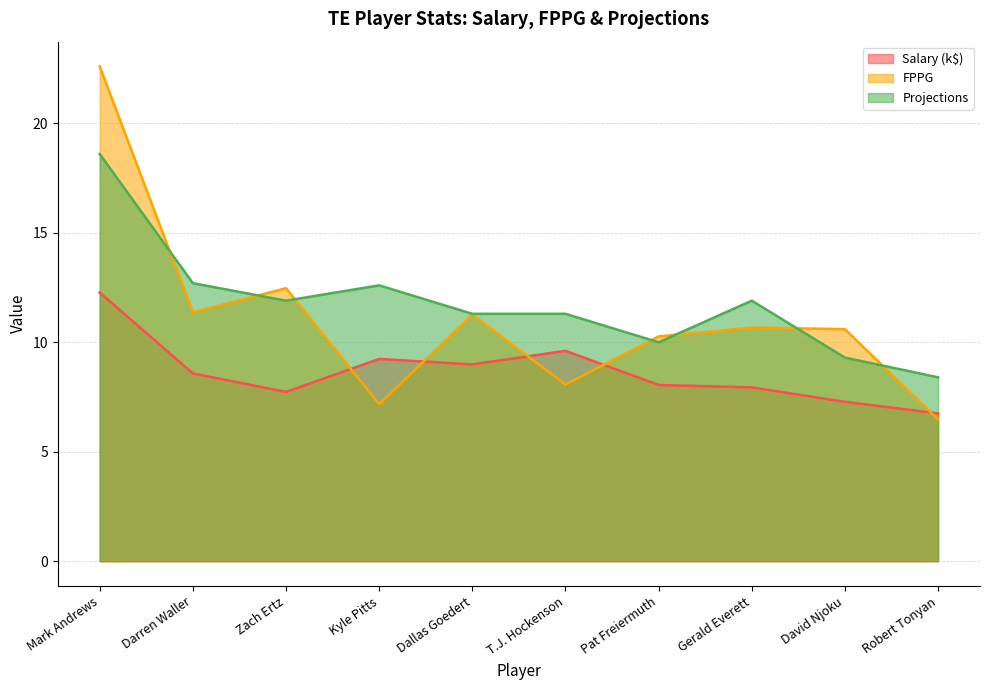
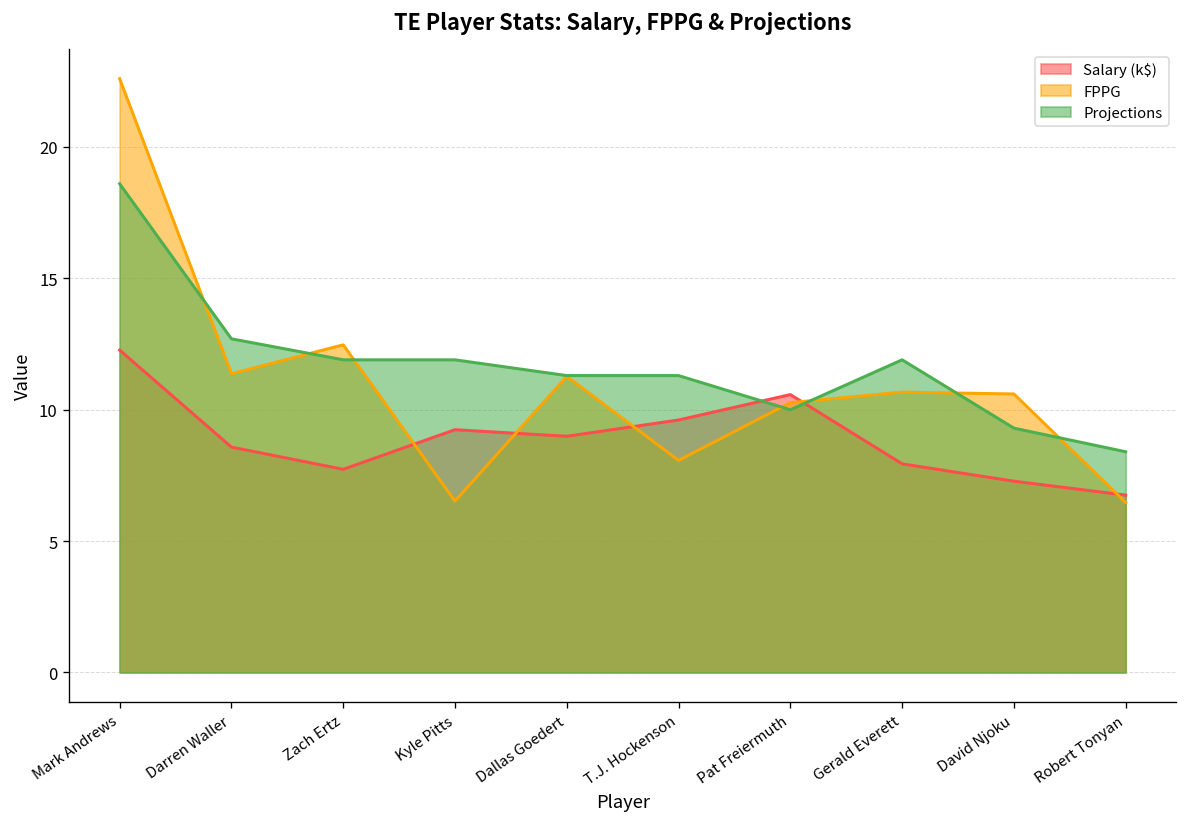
FPPG, Kyle Pitts: 7.2 -> 6.5
Projections, Kyle Pitts: 12.6 -> 11.9
Salary (k$), Pat Freiermuth: 8.1 -> 10.6
